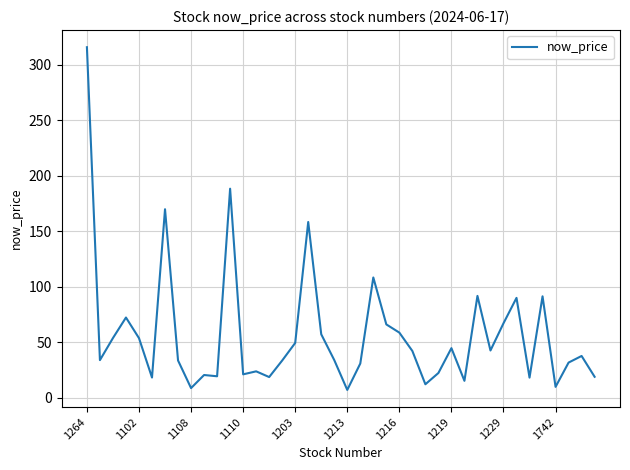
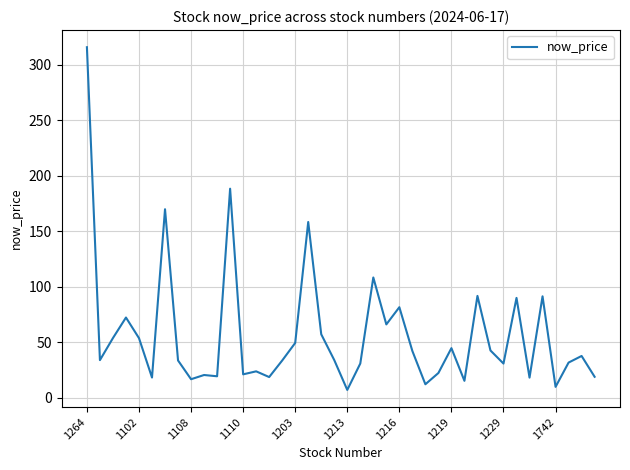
1108: 9 -> 17
1216: 59 -> 82
1229: 67 -> 31
